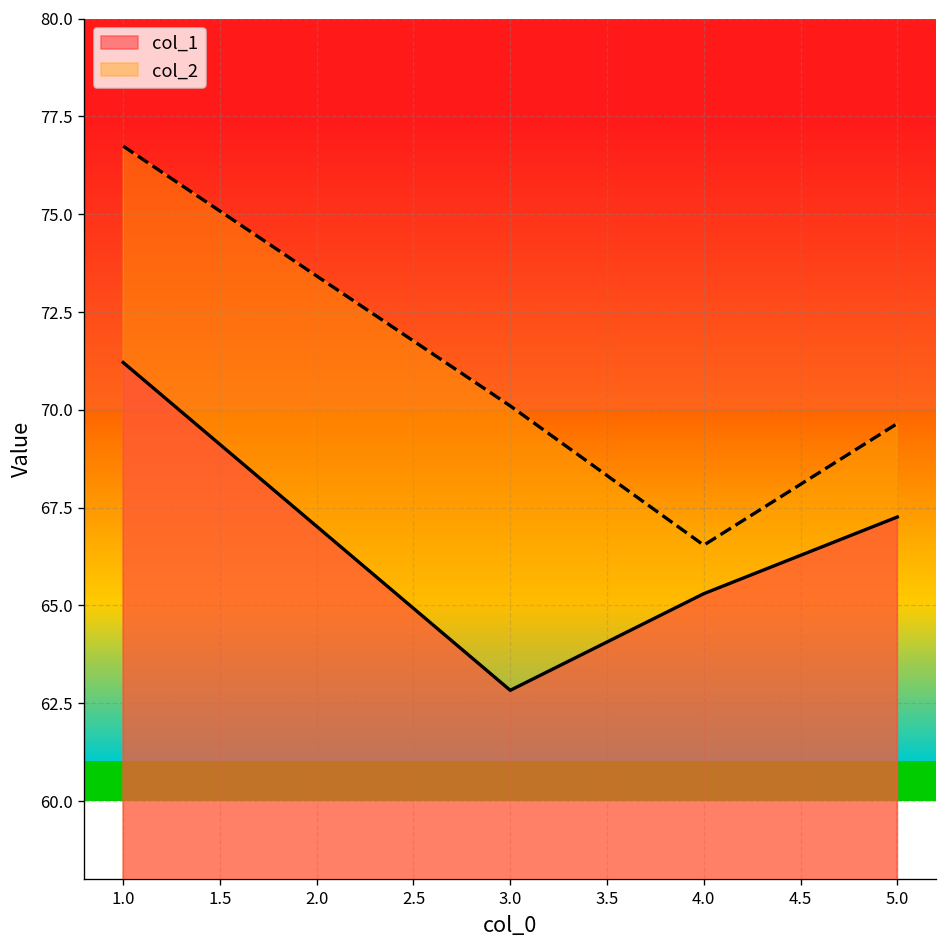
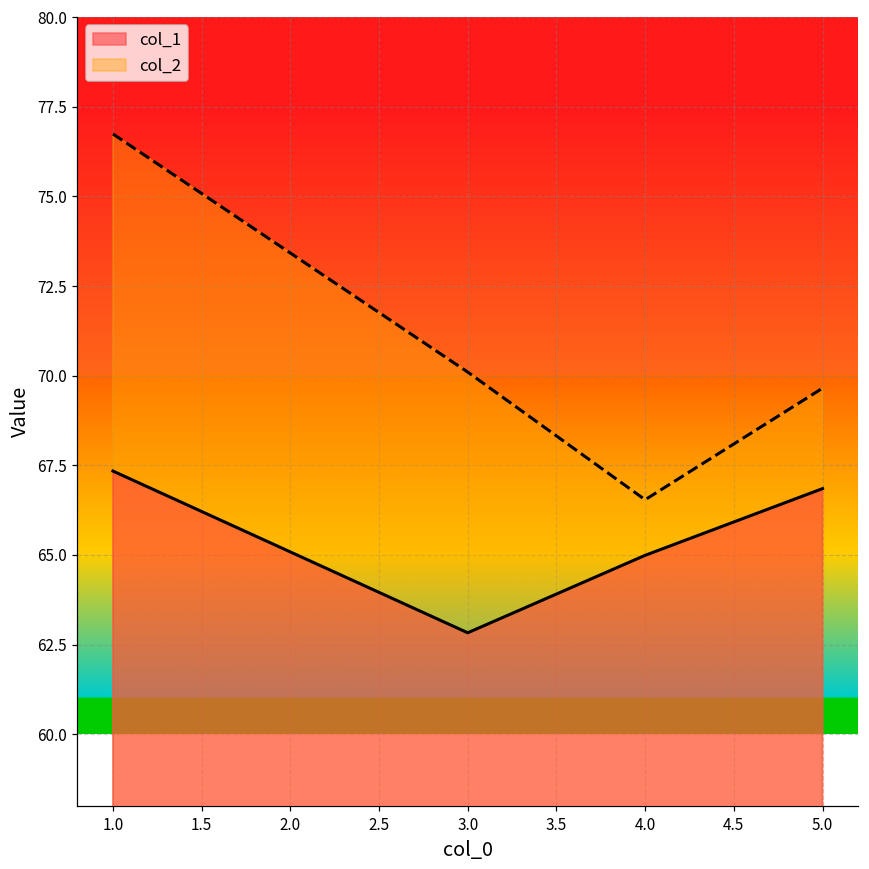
col_1, 1.0: 71.2 -> 67.3
col_1, 4.0: 65.3 -> 65.0
col_1, 5.0: 67.3 -> 66.9
